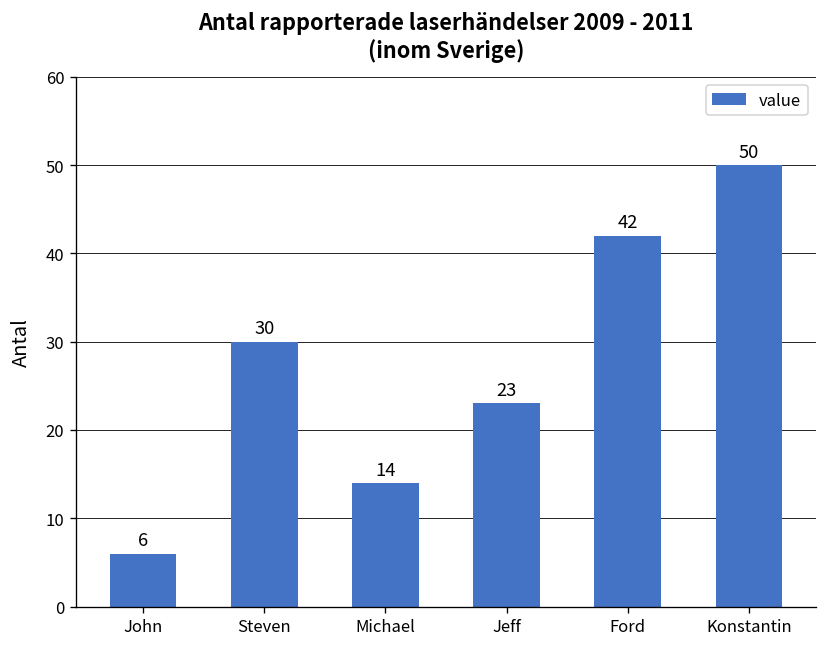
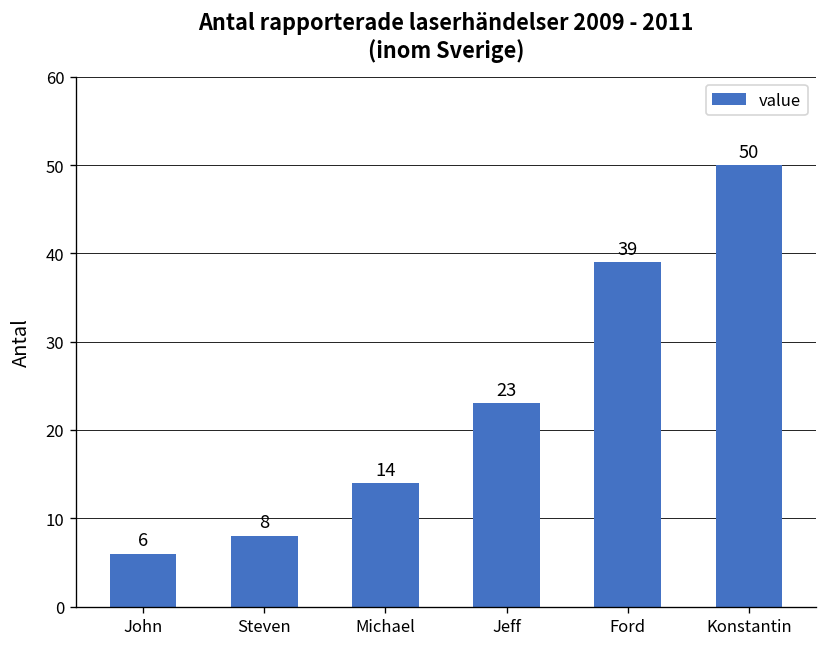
Steven: 30 -> 8
Ford: 42 -> 39
